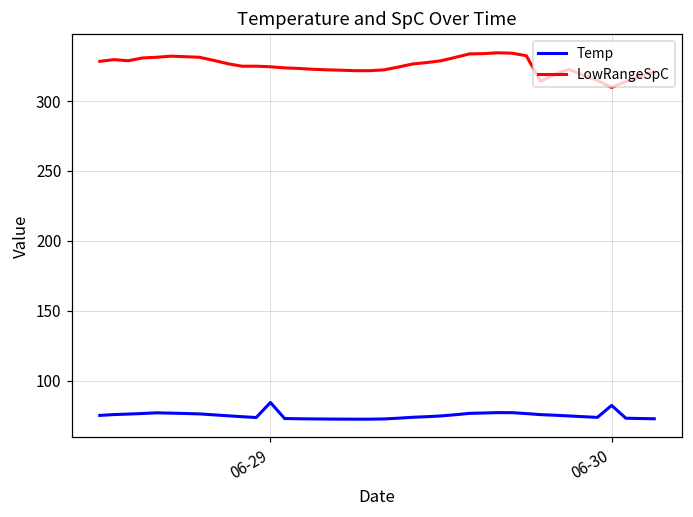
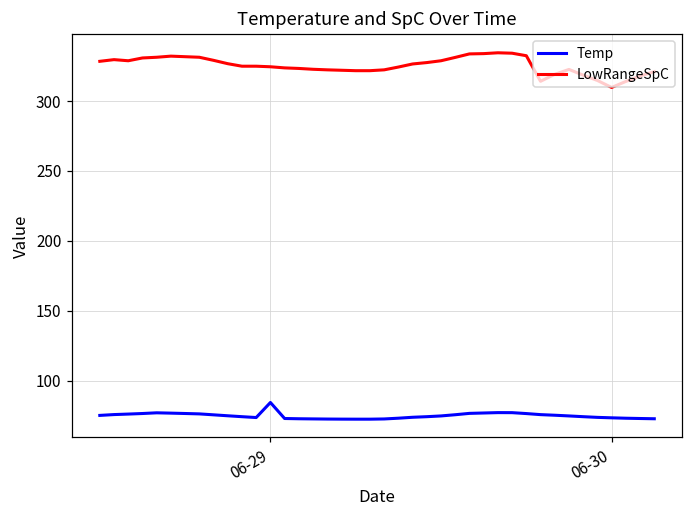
Temp, 06-30: 82 -> 73
